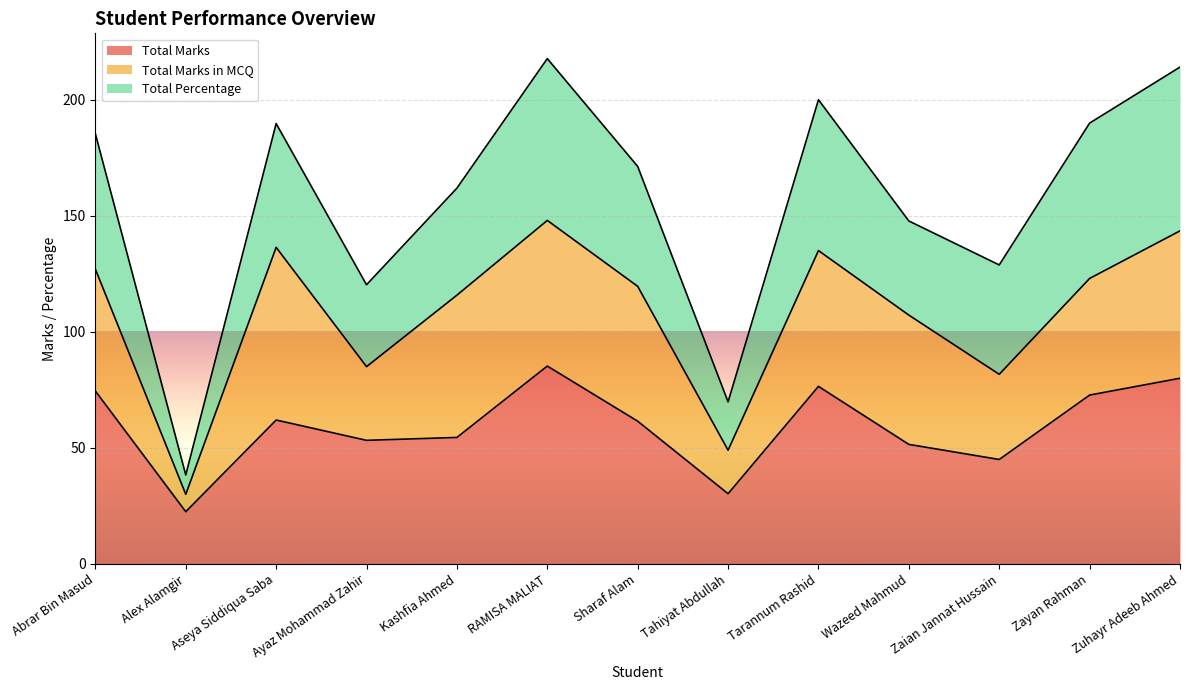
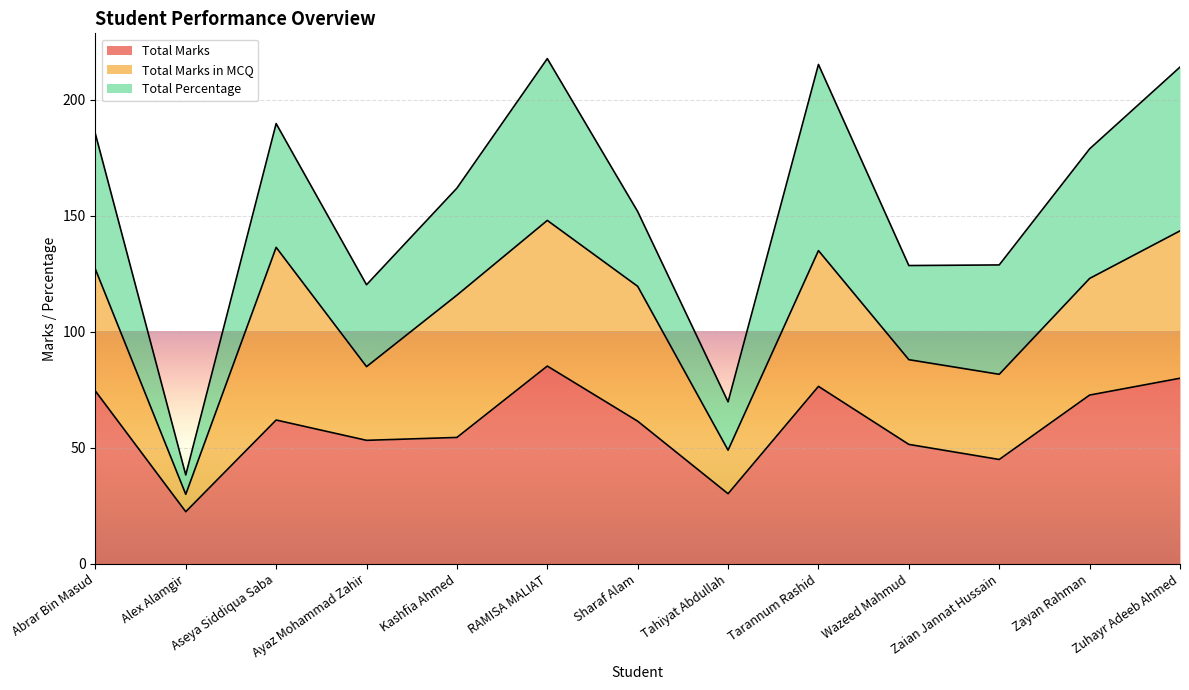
Total Percentage, Sharaf Alam: 52 -> 32
Total Percentage, Tarannum Rashid: 65 -> 80
Total Marks in MCQ, Wazeed Mahmud: 56 -> 37
Total Percentage, Zayan Rahman: 67 -> 56
